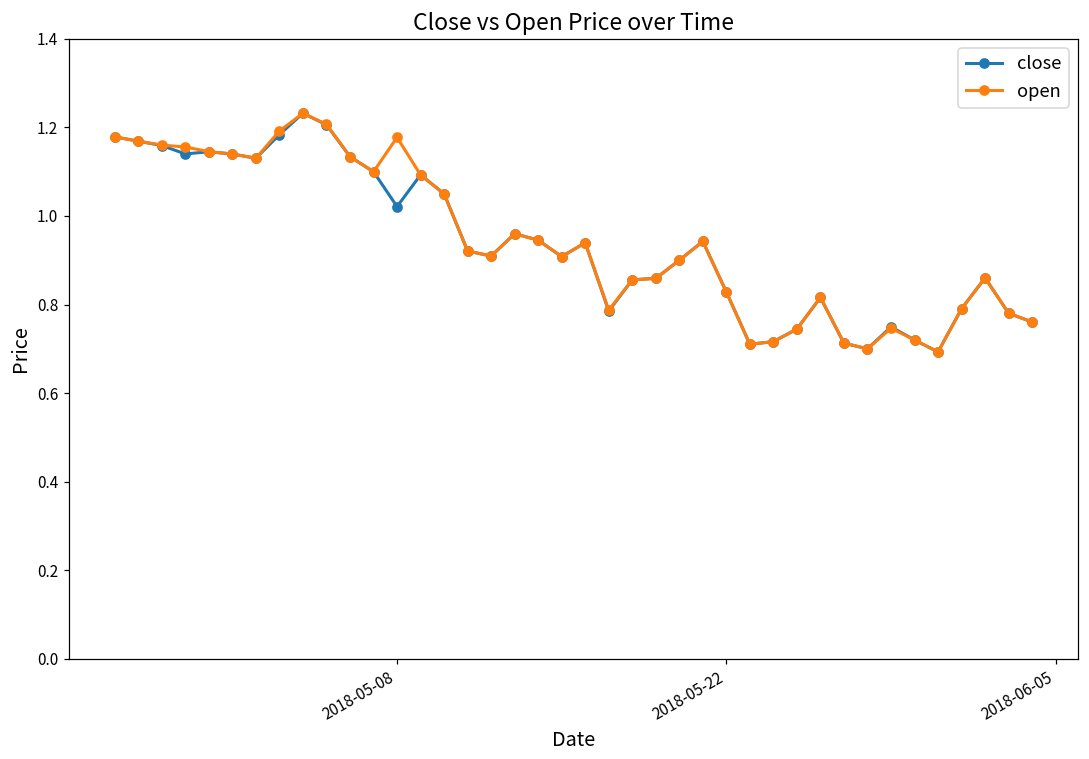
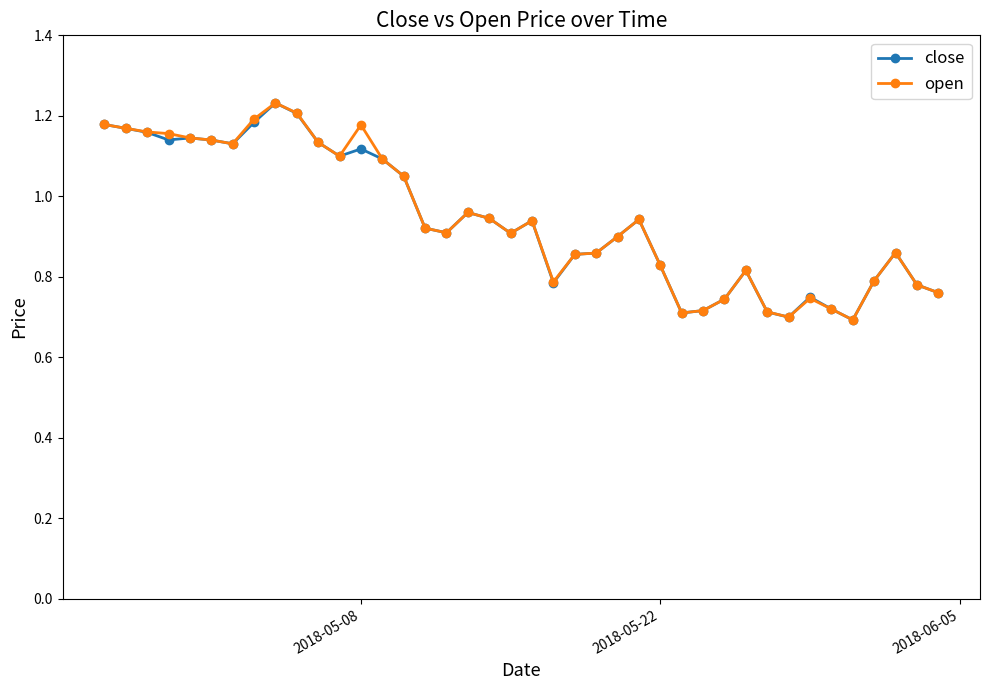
close, 2018-05-08: 1.02 -> 1.12
